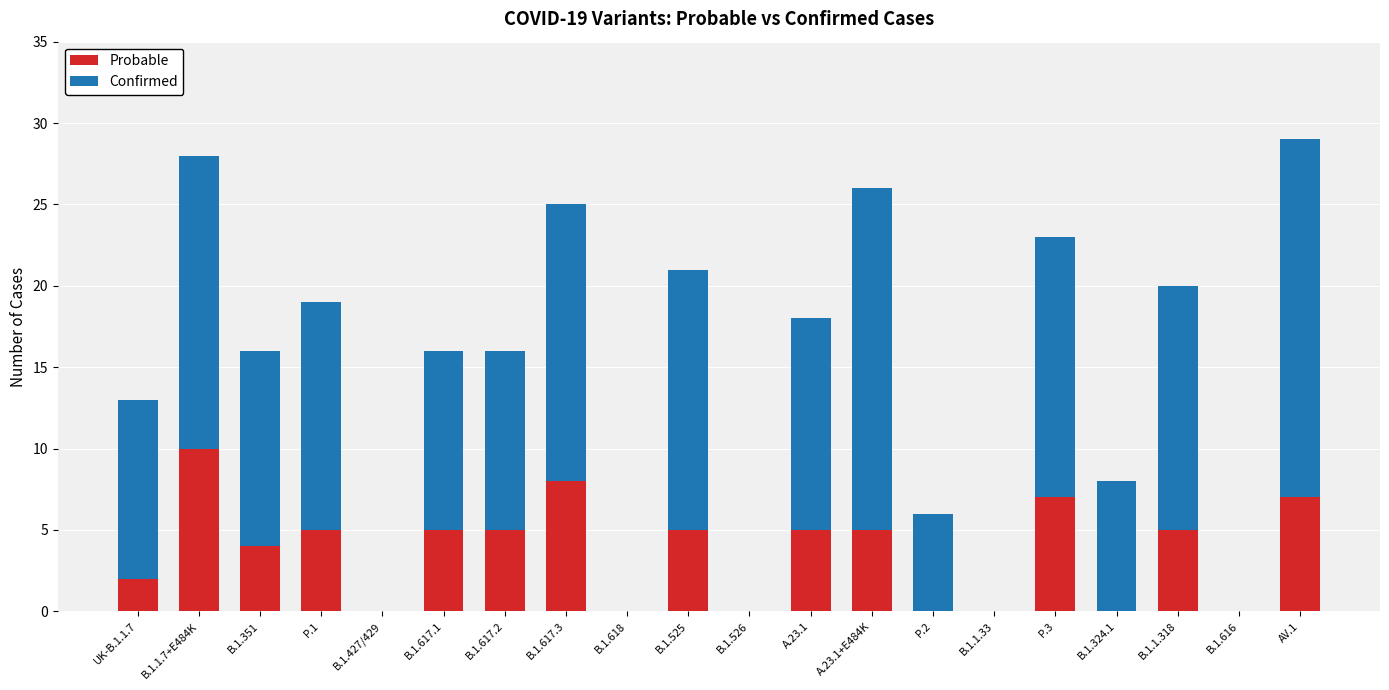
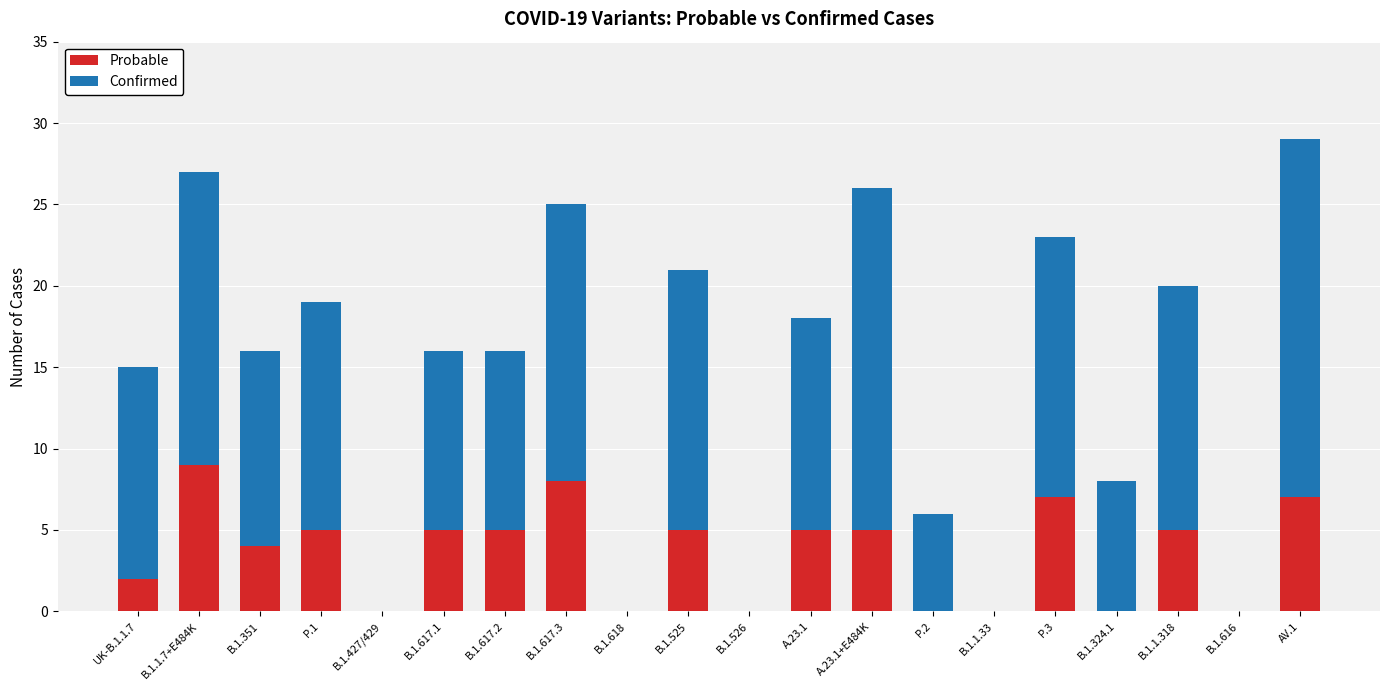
Confirmed, UK-B.1.1.7: 11 -> 13
Probable, B.1.1.7+E484K: 10 -> 9
